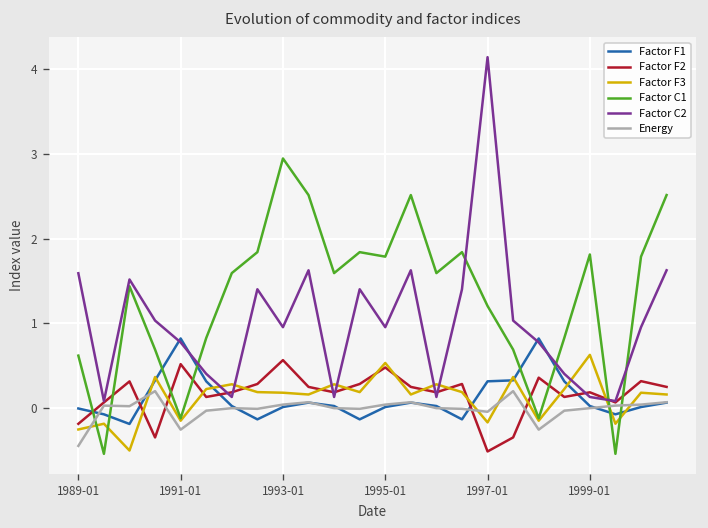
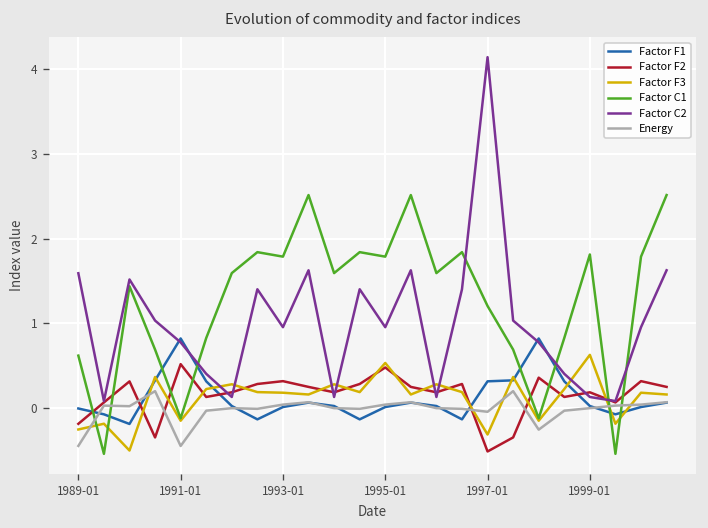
Energy, 1991-01: -0.3 -> -0.5
Factor F2, 1993-01: 0.6 -> 0.3
Factor C1, 1993-01: 2.9 -> 1.8
Factor F3, 1997-01: -0.2 -> -0.3
